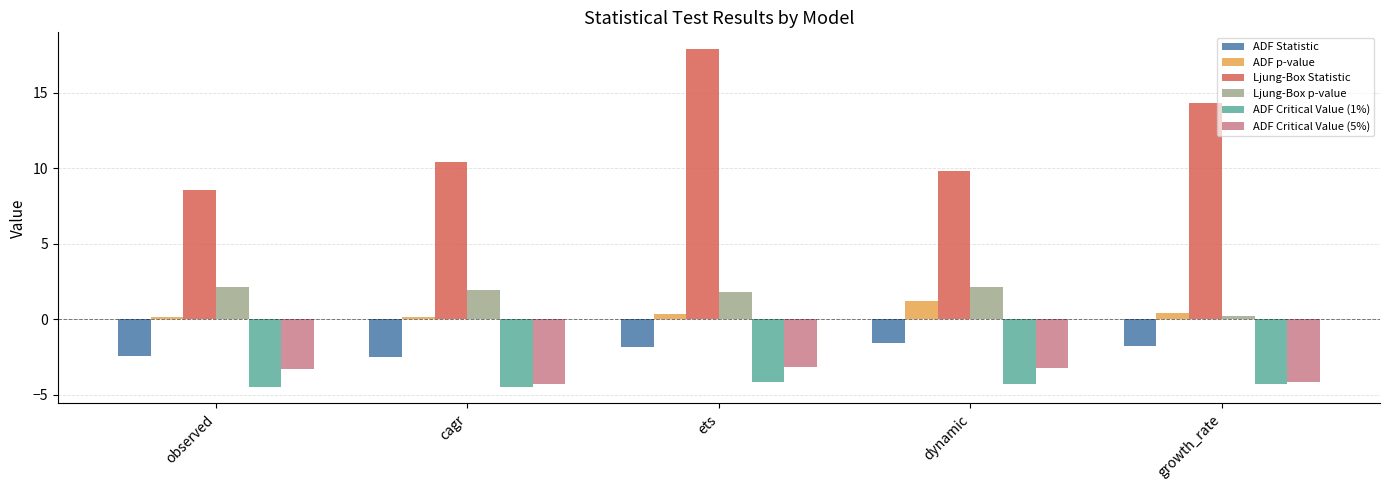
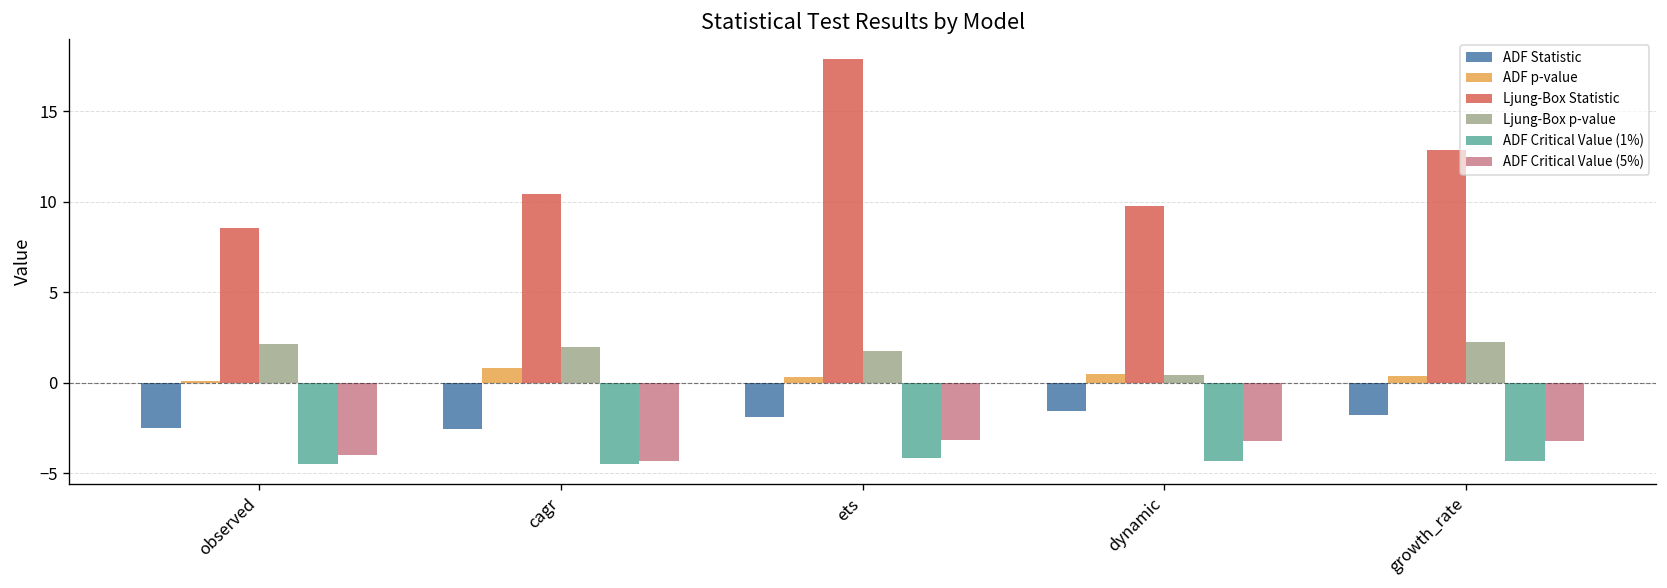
ADF Critical Value (5%), observed: -3.3 -> -4.0
ADF p-value, cagr: 0.1 -> 0.8
ADF p-value, dynamic: 1.2 -> 0.5
Ljung-Box p-value, dynamic: 2.1 -> 0.5
Ljung-Box Statistic, growth_rate: 14.3 -> 12.9
Ljung-Box p-value, growth_rate: 0.2 -> 2.2
ADF Critical Value (5%), growth_rate: -4.2 -> -3.2
